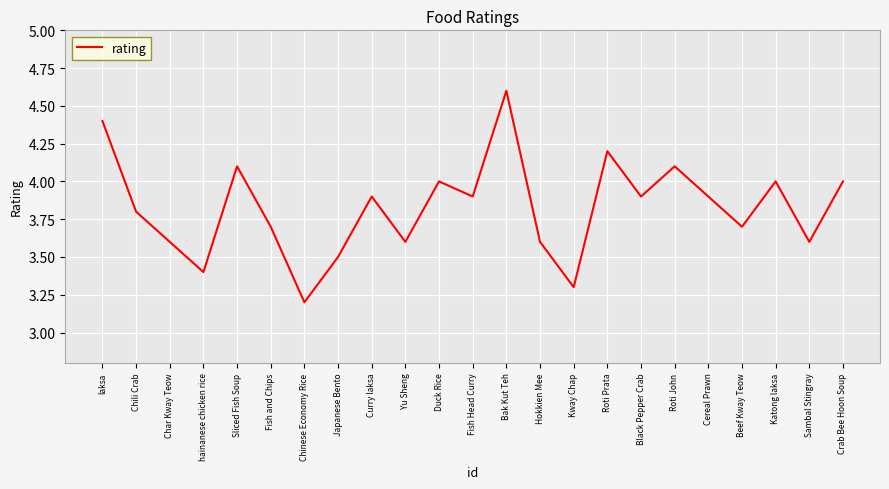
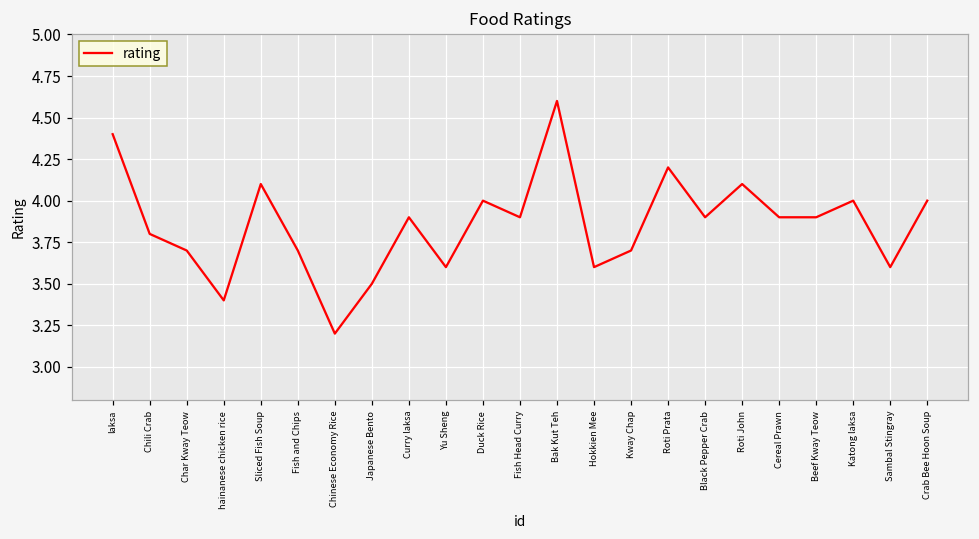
Char Kway Teow: 3.6 -> 3.7
Kway Chap: 3.3 -> 3.7
Beef Kway Teow: 3.7 -> 3.9
